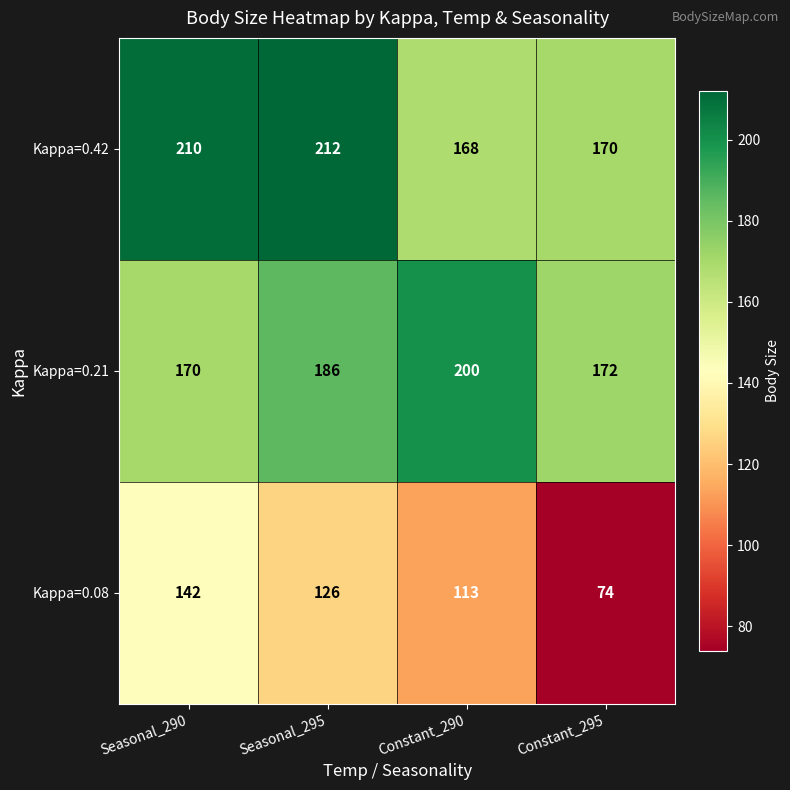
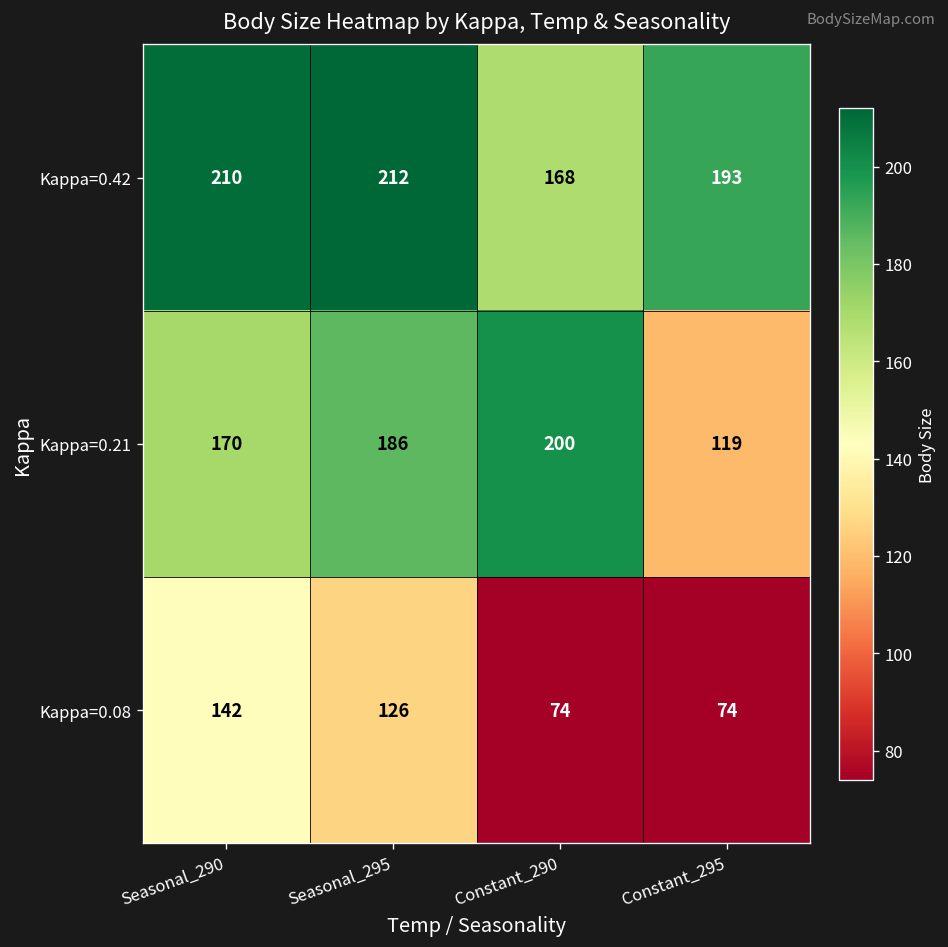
Kappa=0.42, Constant_295: 170 -> 193
Kappa=0.21, Constant_295: 172 -> 119
Kappa=0.08, Constant_290: 113 -> 74
